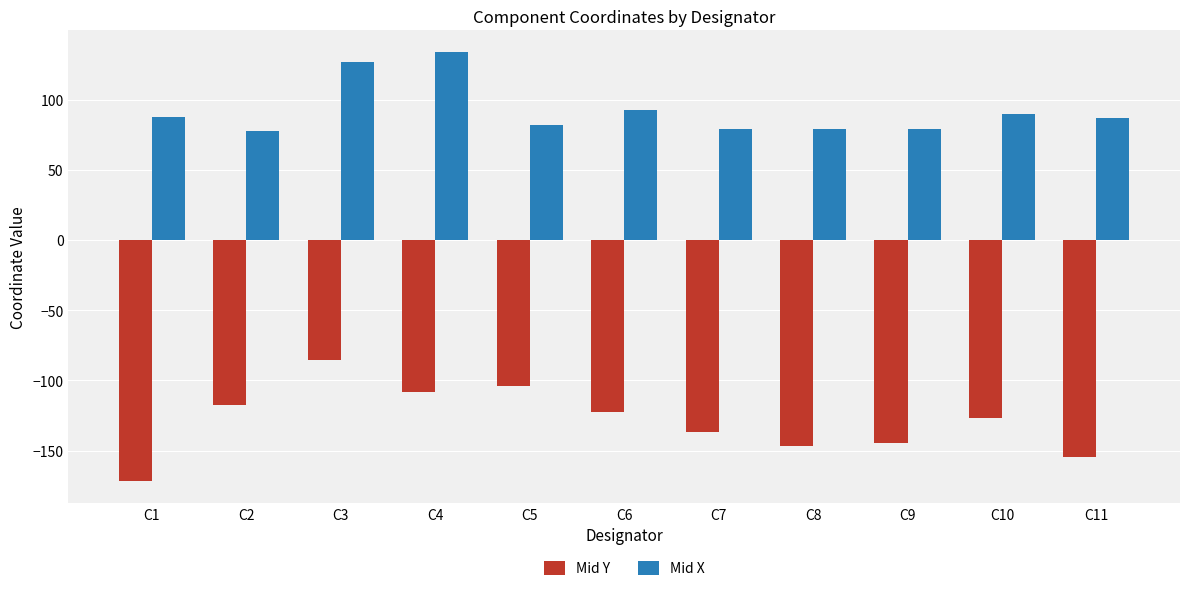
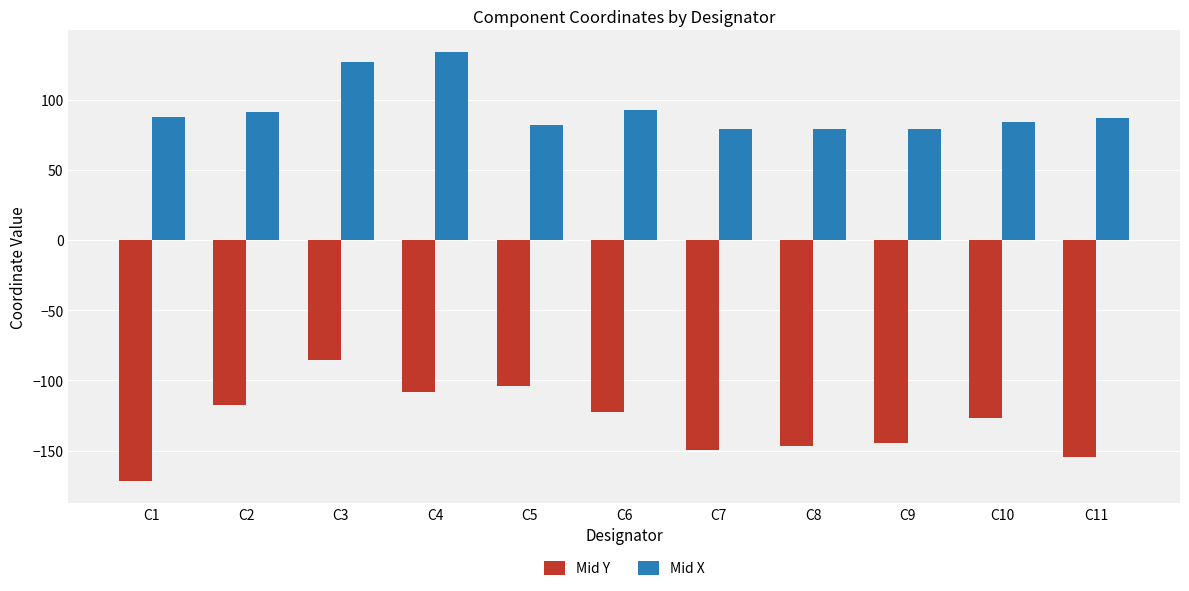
Mid X, C2: 78 -> 91
Mid Y, C7: -137 -> -149
Mid X, C10: 90 -> 84
